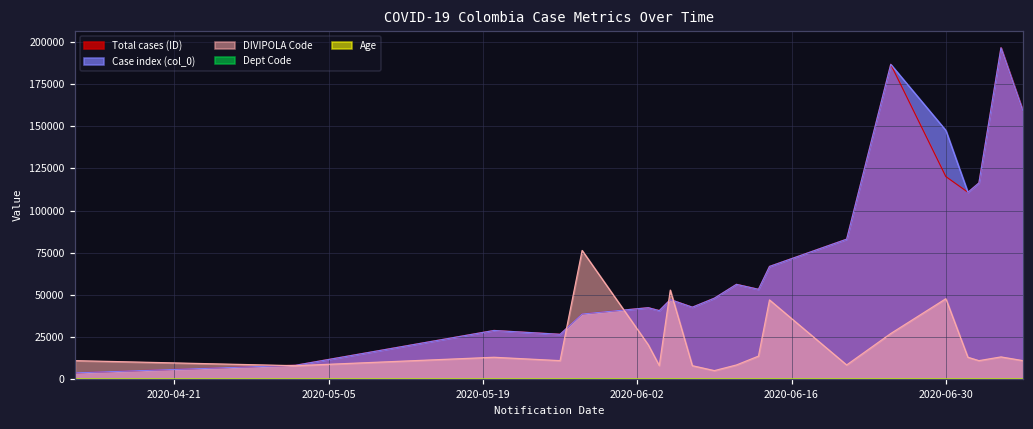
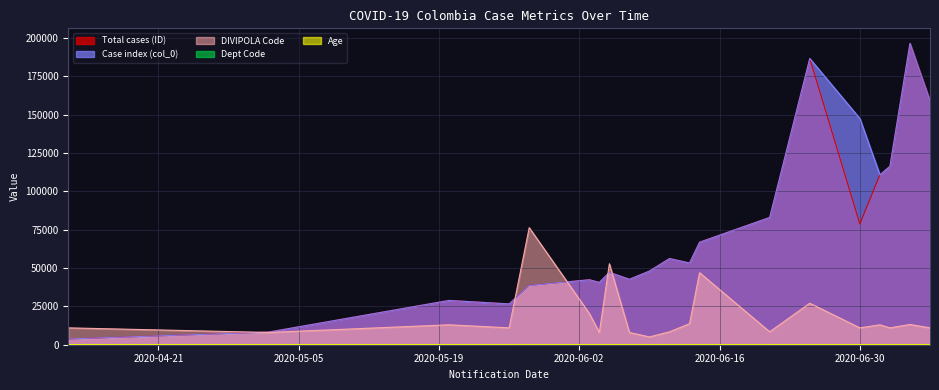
Total cases (ID), 2020-06-30: 120000 -> 79000
DIVIPOLA Code, 2020-06-30: 48000 -> 11000
